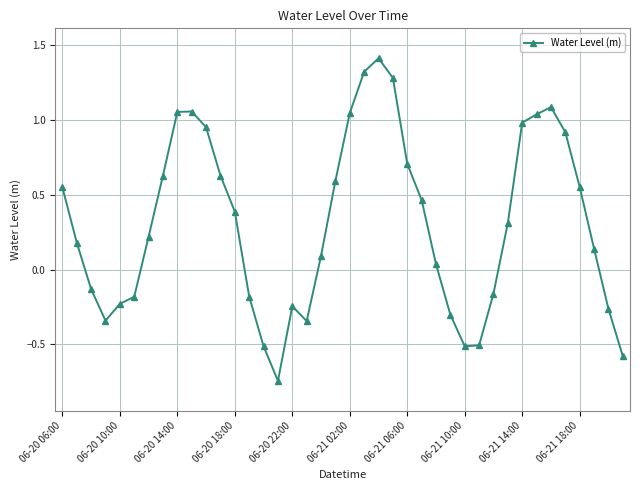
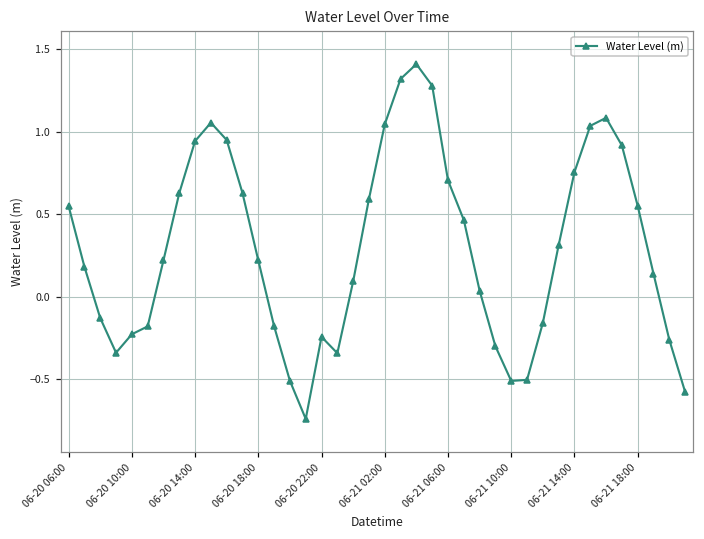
06-20 14:00: 1.05 -> 0.94
06-20 18:00: 0.39 -> 0.22
06-21 14:00: 0.98 -> 0.76
